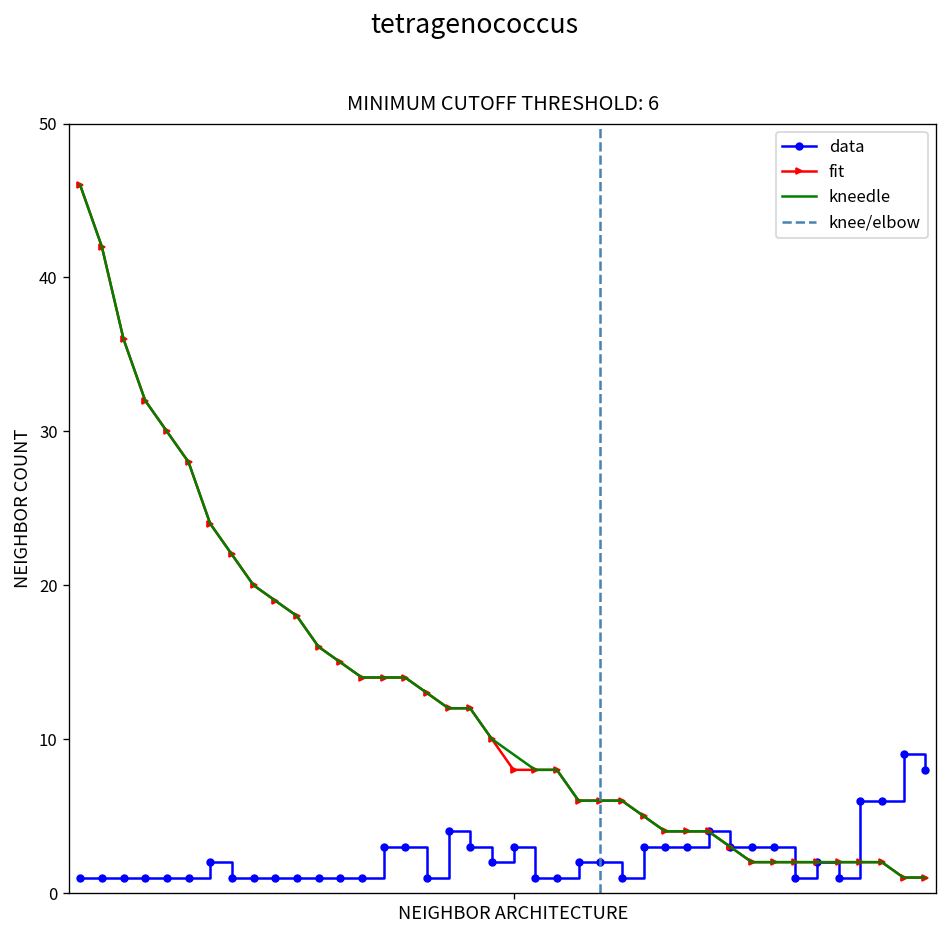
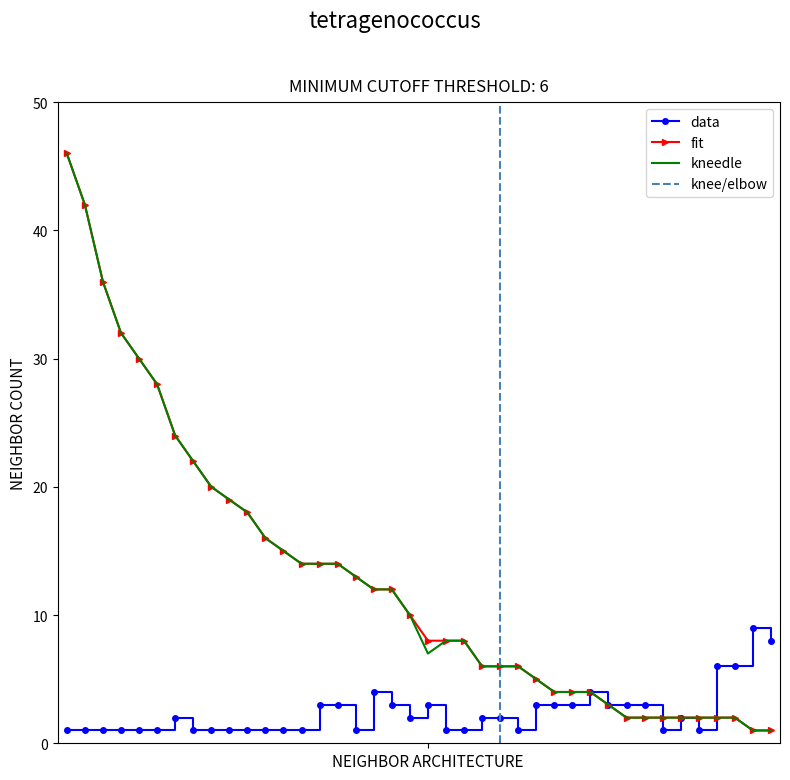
kneedle, NEIGHBOR ARCHITECTURE: 9 -> 7
